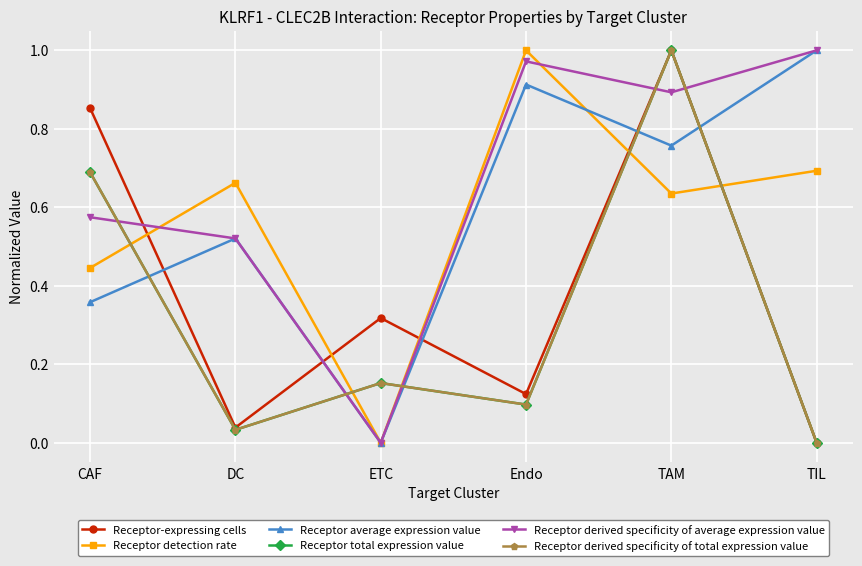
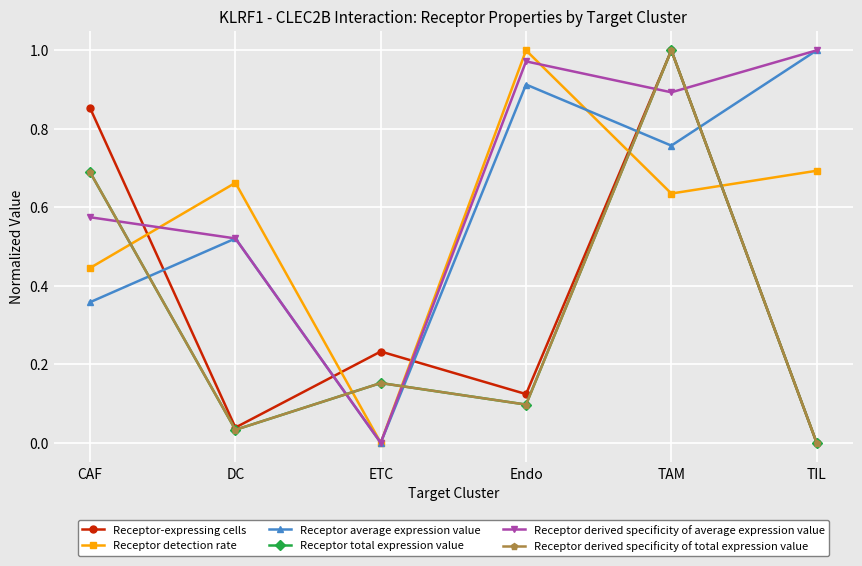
Receptor-expressing cells, ETC: 0.32 -> 0.23
